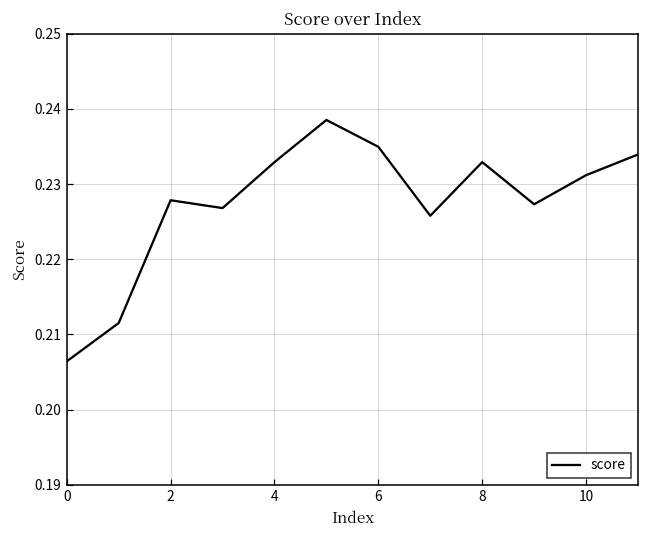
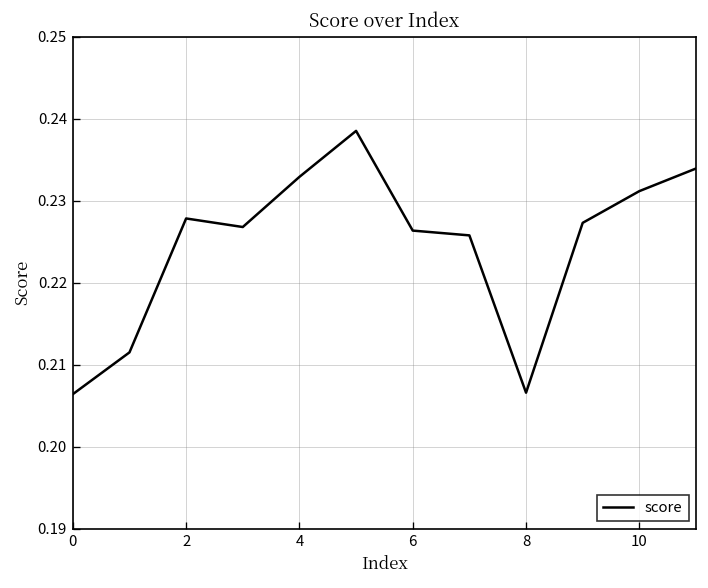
6: 0.235 -> 0.226
8: 0.233 -> 0.207
